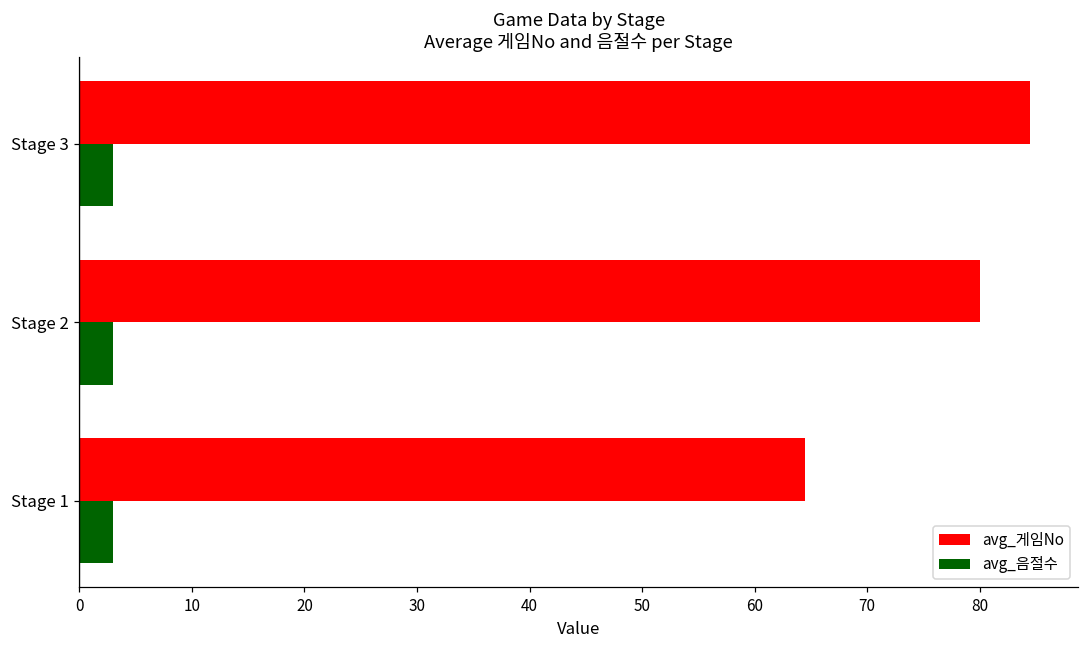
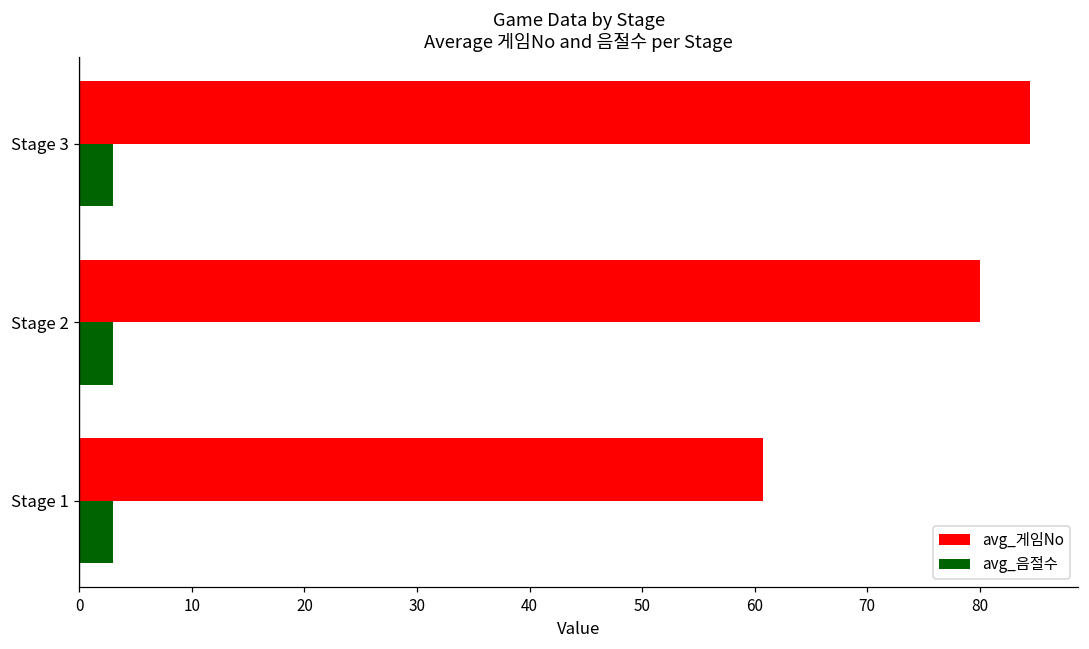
avg_게임No, Stage 1: 64.5 -> 60.7
